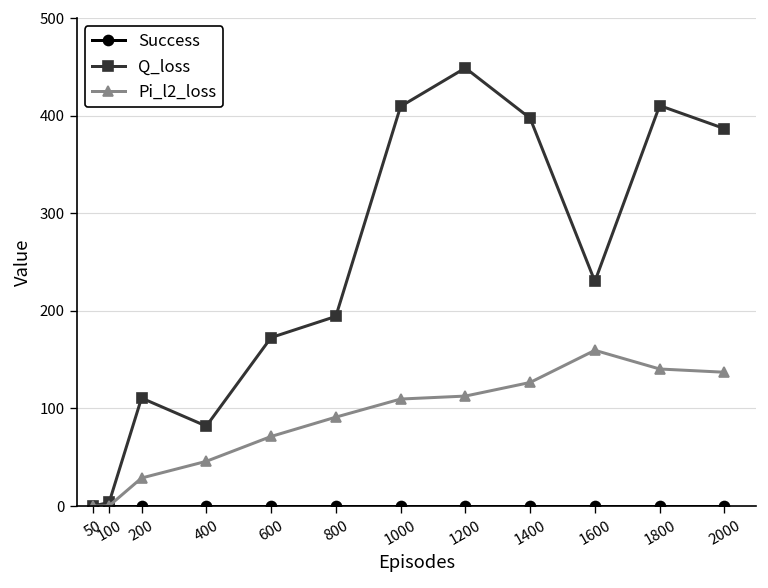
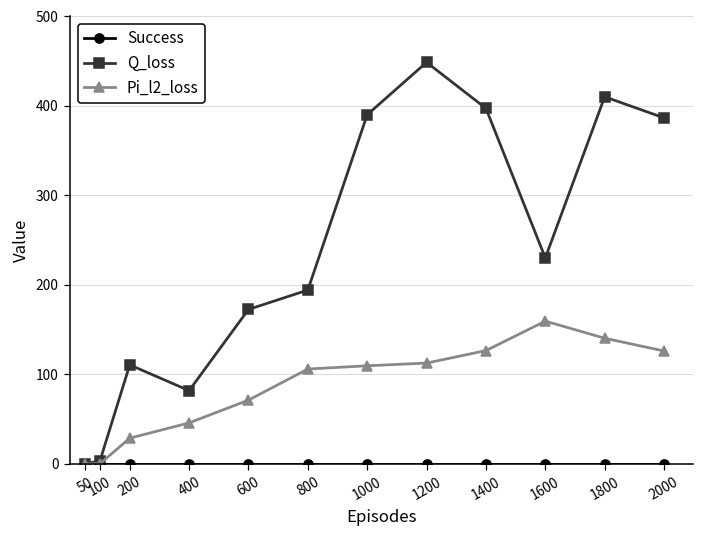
Pi_l2_loss, 800: 90 -> 110
Q_loss, 1000: 410 -> 390
Pi_l2_loss, 2000: 140 -> 130
